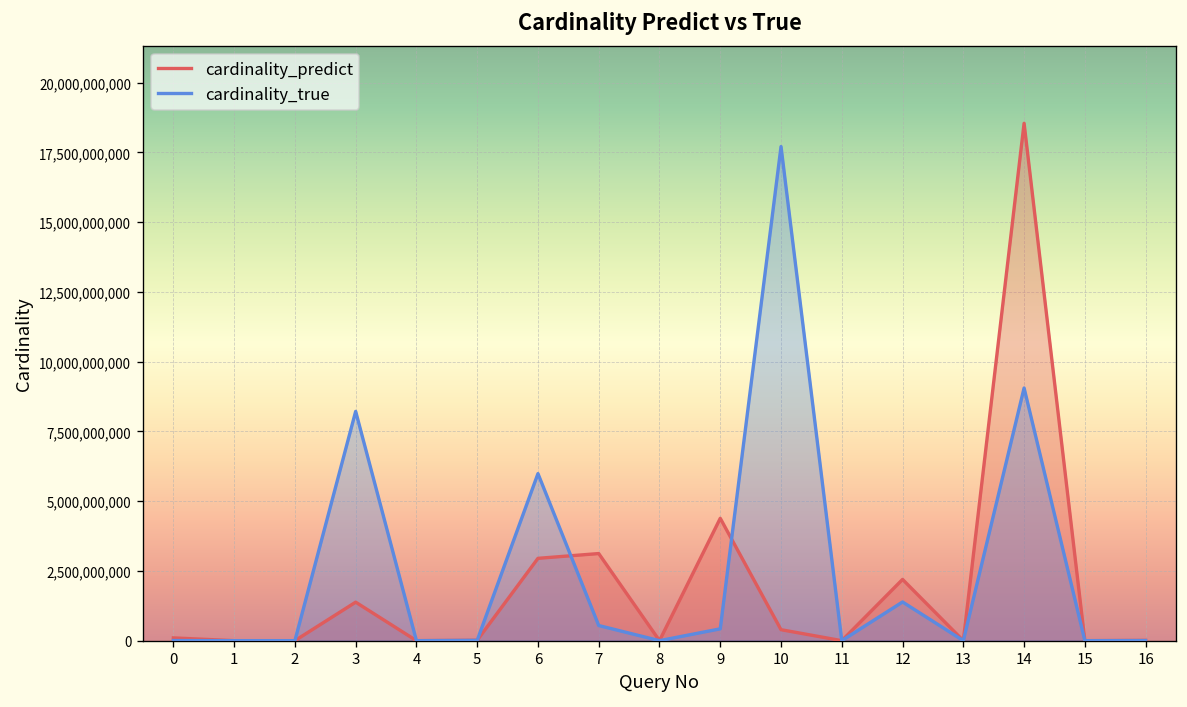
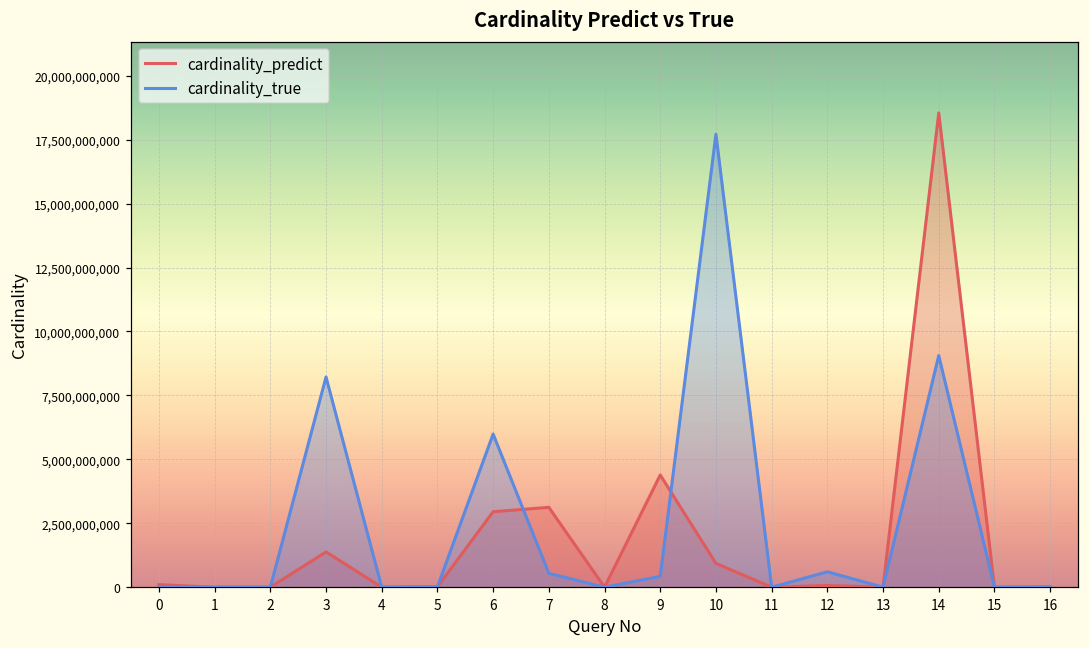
cardinality_predict, 10: 400,000,000 -> 900,000,000
cardinality_predict, 12: 2,200,000,000 -> 100,000,000
cardinality_true, 12: 1,400,000,000 -> 600,000,000
